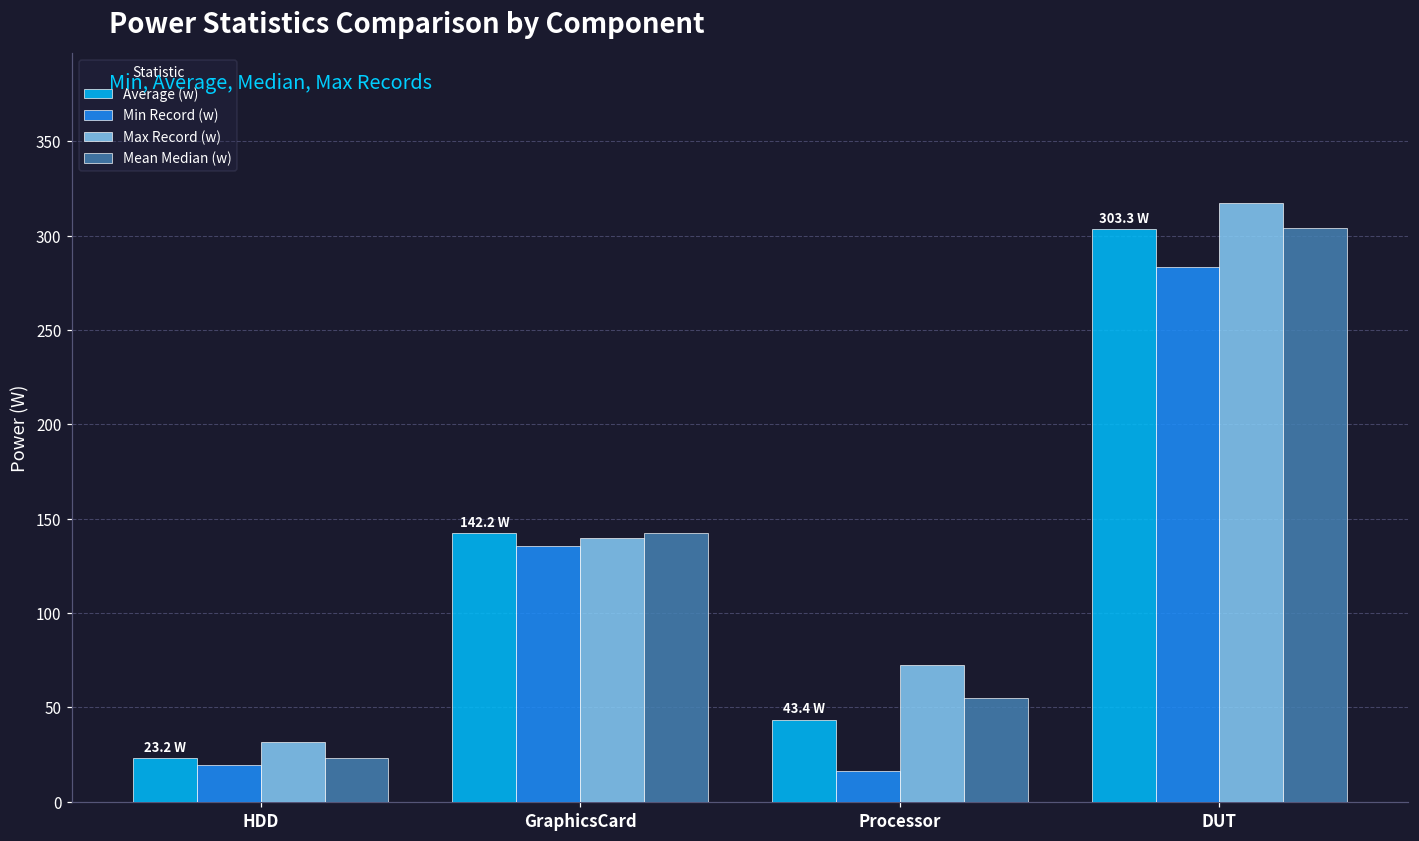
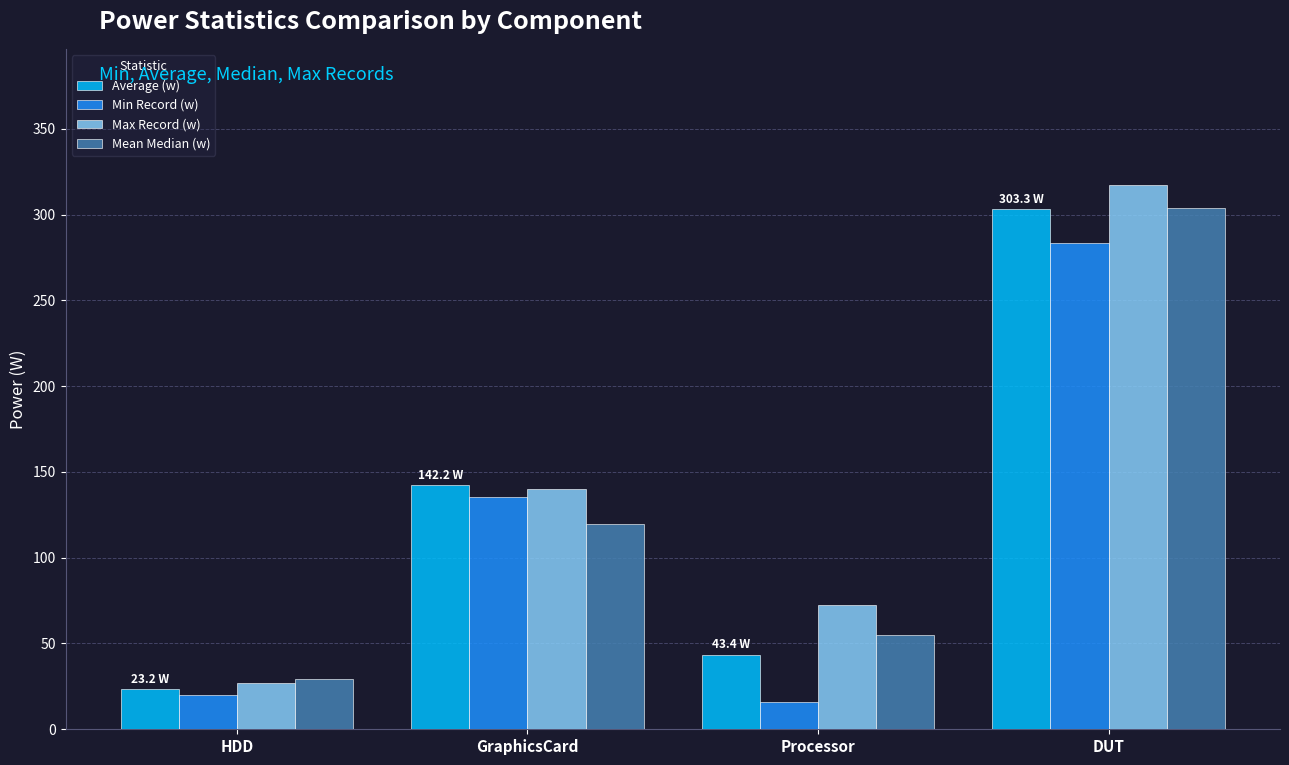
Max Record (w), HDD: 32 -> 27
Mean Median (w), HDD: 23 -> 29
Mean Median (w), GraphicsCard: 142 -> 120
